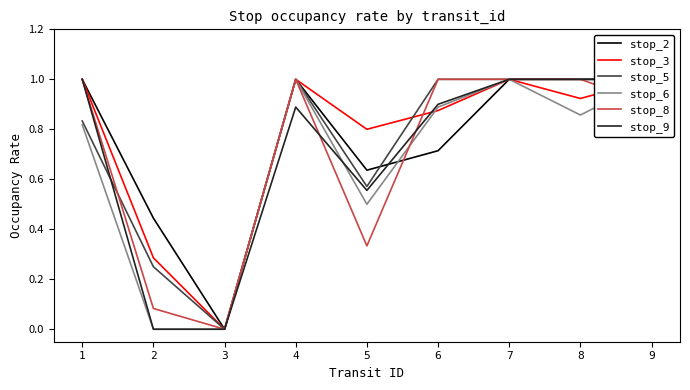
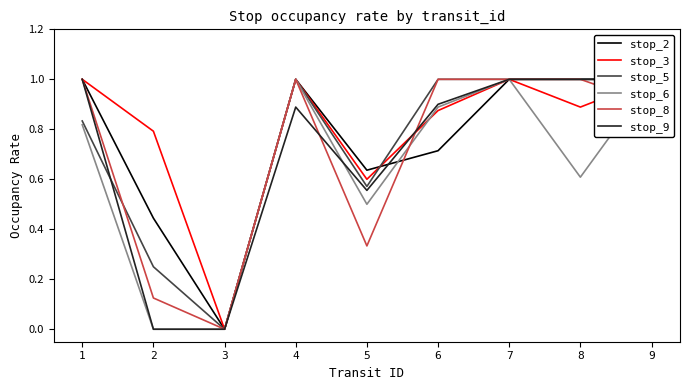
stop_3, 2: 0.29 -> 0.79
stop_8, 2: 0.08 -> 0.13
stop_3, 5: 0.8 -> 0.6
stop_3, 8: 0.92 -> 0.89
stop_6, 8: 0.86 -> 0.61
